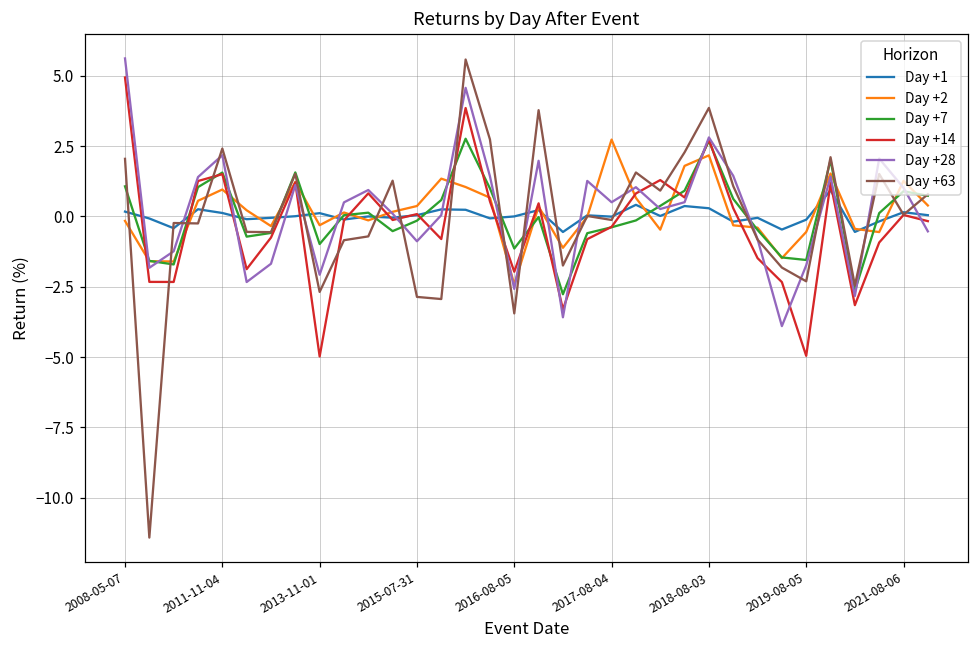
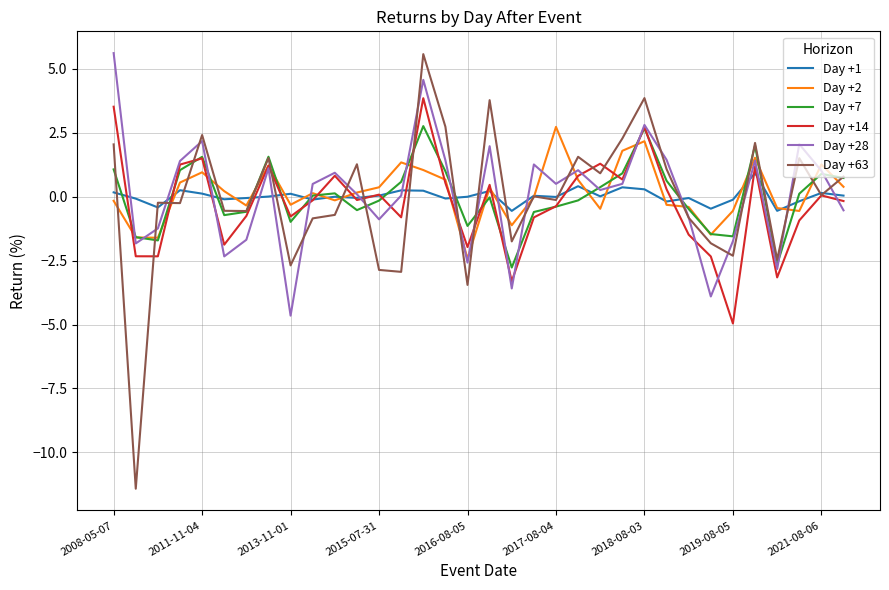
Day +14, 2008-05-07: 4.9 -> 3.5
Day +14, 2013-11-01: -5.0 -> -0.8
Day +28, 2013-11-01: -2.1 -> -4.7
